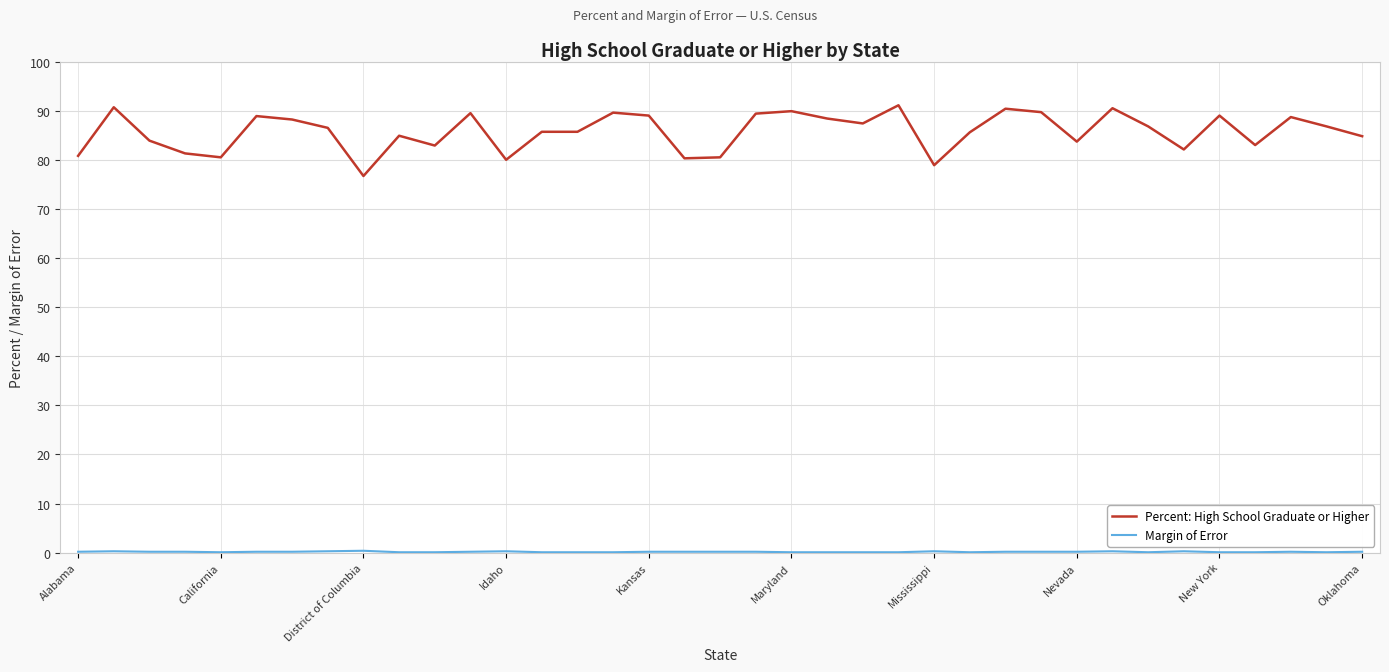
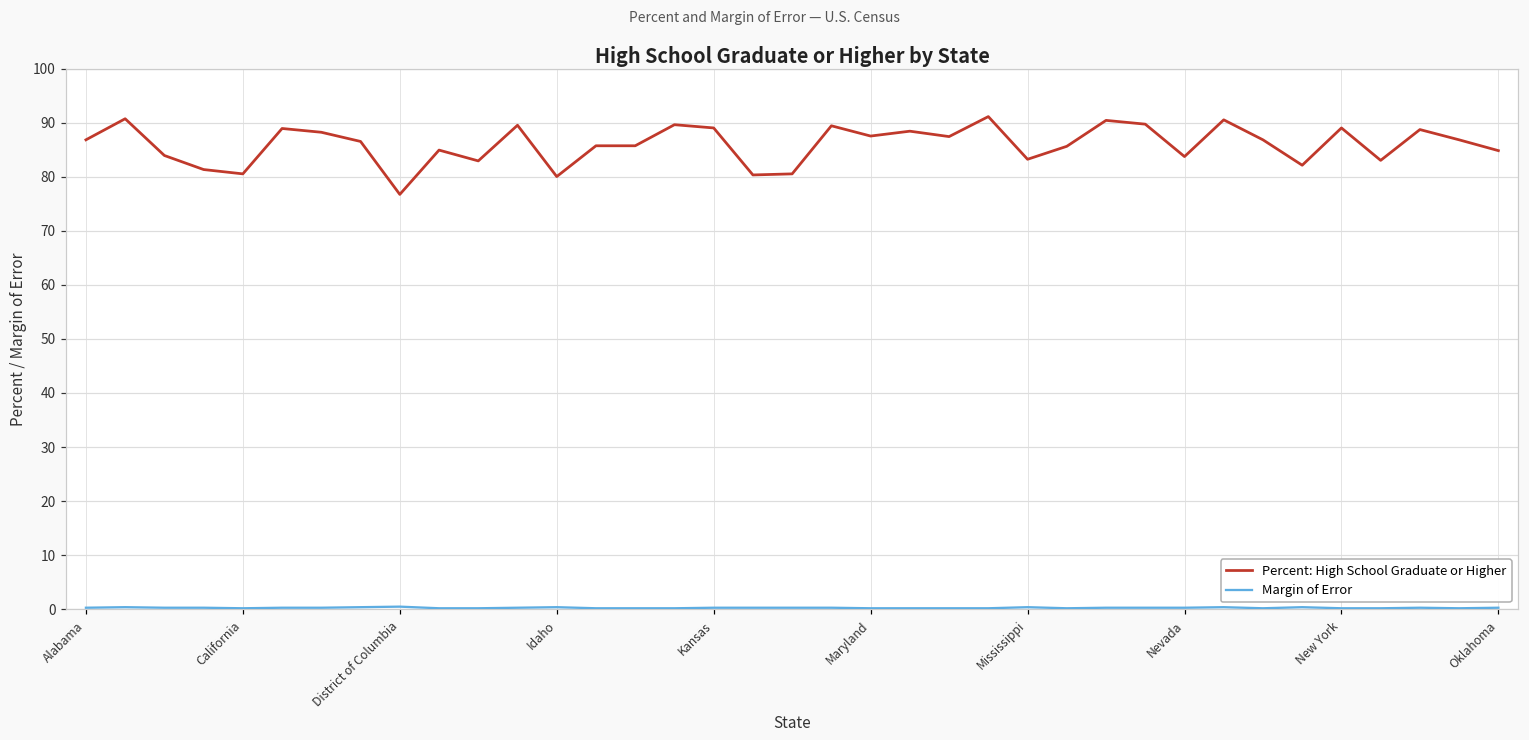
Percent: High School Graduate or Higher, Alabama: 81 -> 87
Percent: High School Graduate or Higher, Maryland: 90 -> 88
Percent: High School Graduate or Higher, Mississippi: 79 -> 83
